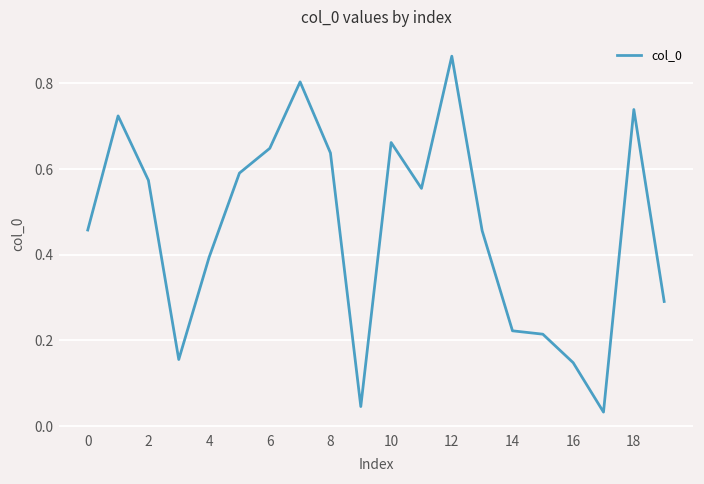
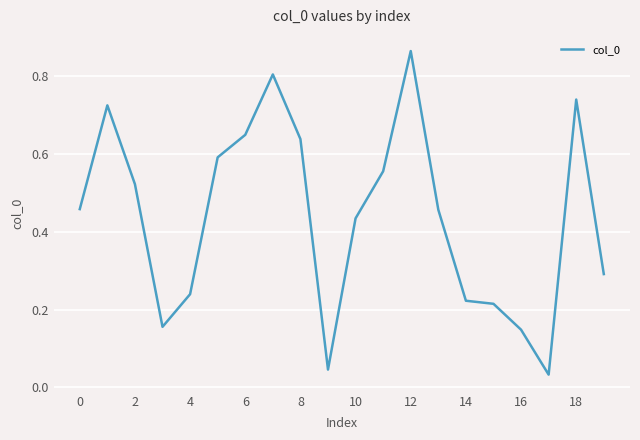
2: 0.57 -> 0.52
4: 0.39 -> 0.24
10: 0.66 -> 0.43
